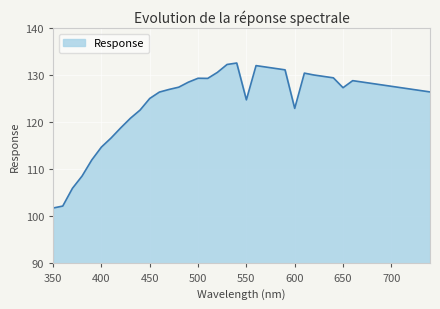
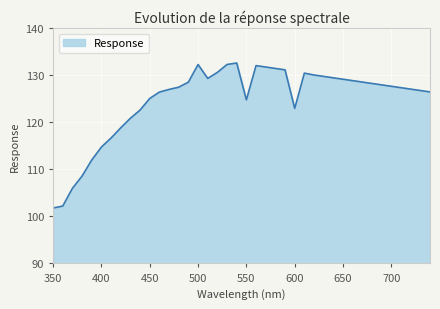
500: 129 -> 132
650: 127 -> 129
